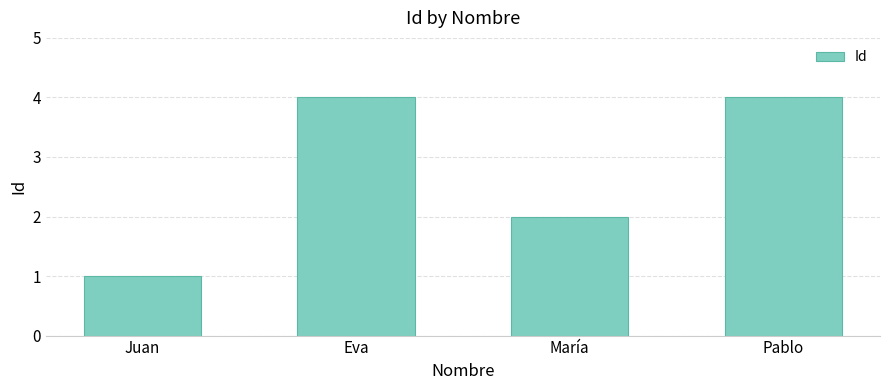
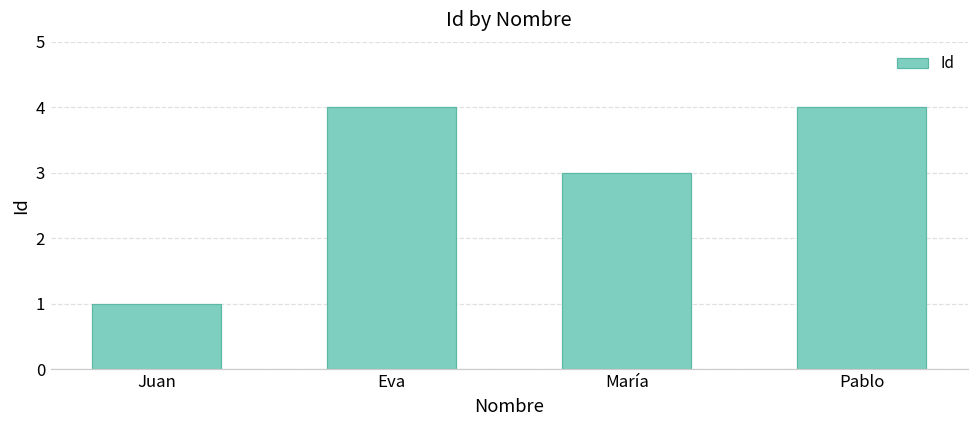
María: 2 -> 3
